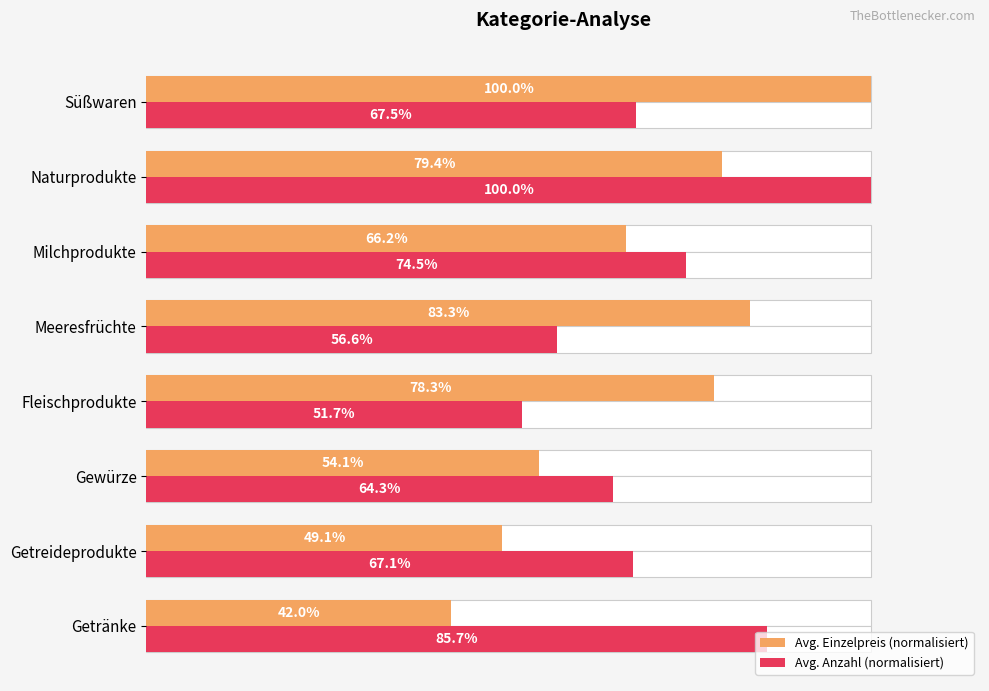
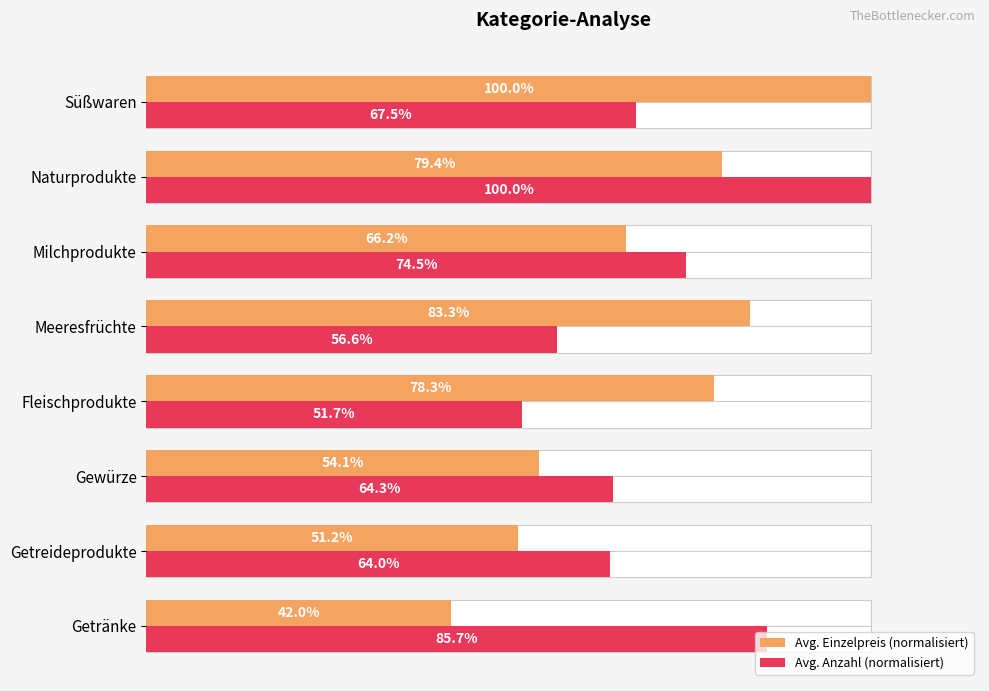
Avg. Einzelpreis (normalisiert), Getreideprodukte: 49.1% -> 51.2%
Avg. Anzahl (normalisiert), Getreideprodukte: 67.1% -> 64.0%
